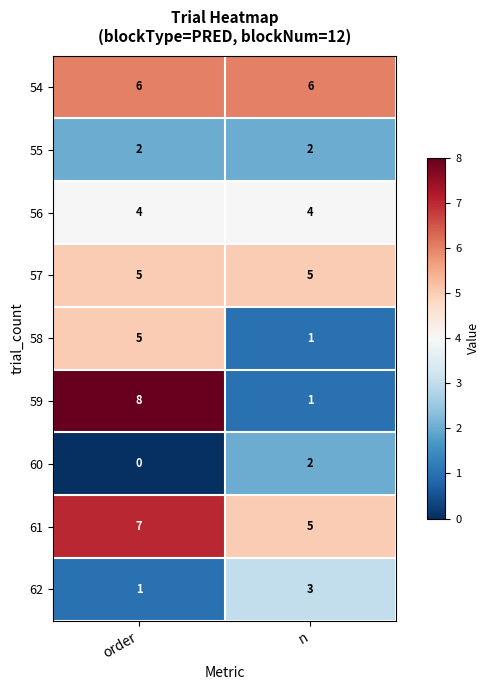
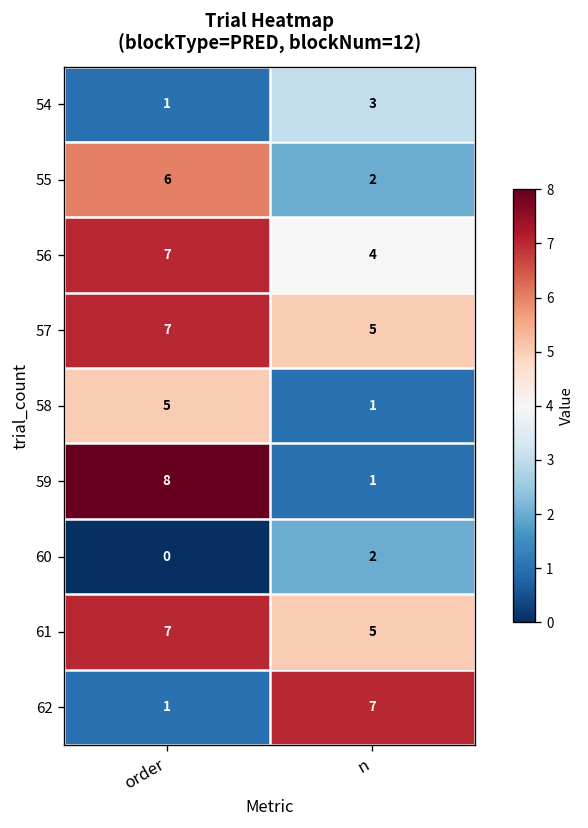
54, order: 6 -> 1
54, n: 6 -> 3
55, order: 2 -> 6
56, order: 4 -> 7
57, order: 5 -> 7
62, n: 3 -> 7
